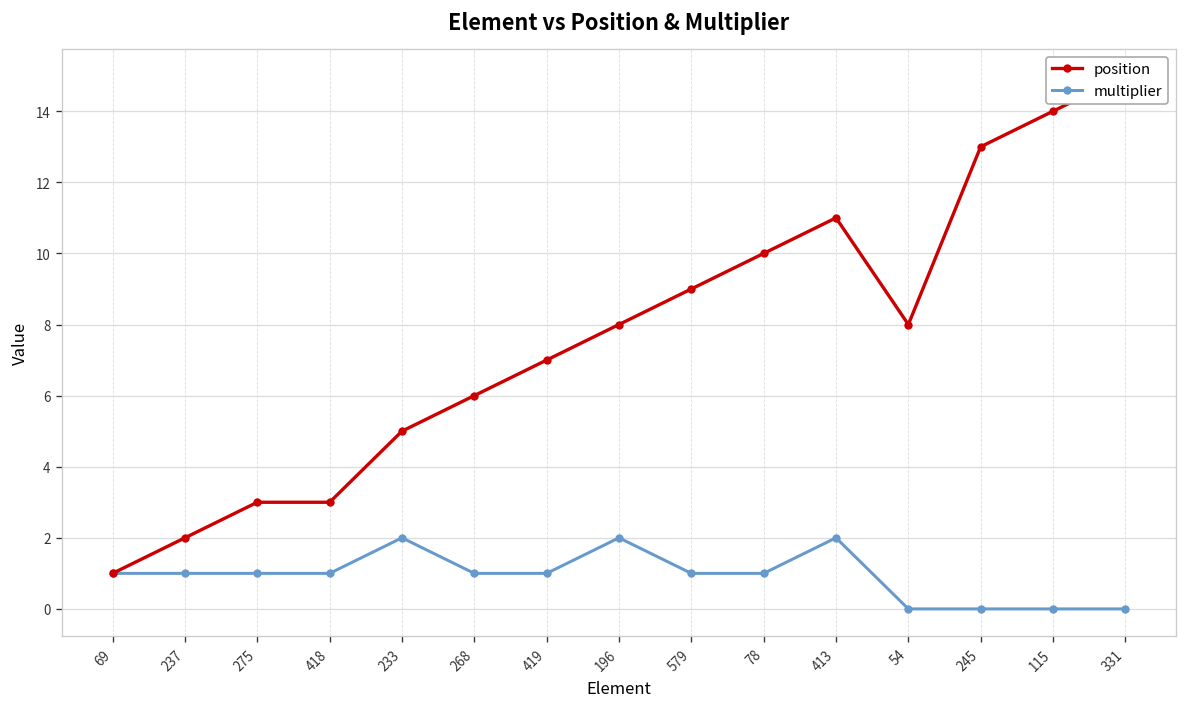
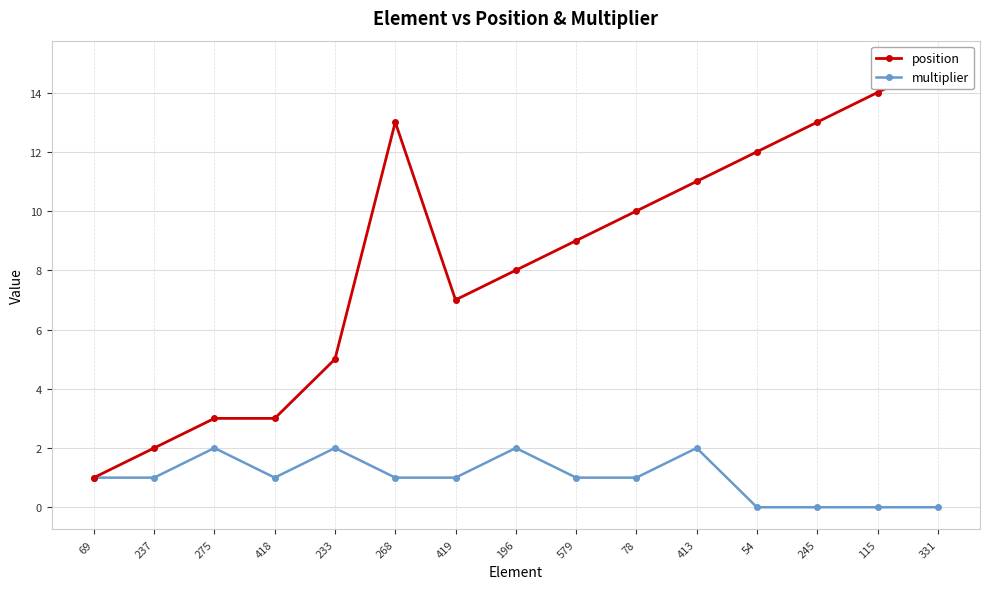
multiplier, 275: 1 -> 2
position, 268: 6 -> 13
position, 54: 8 -> 12
